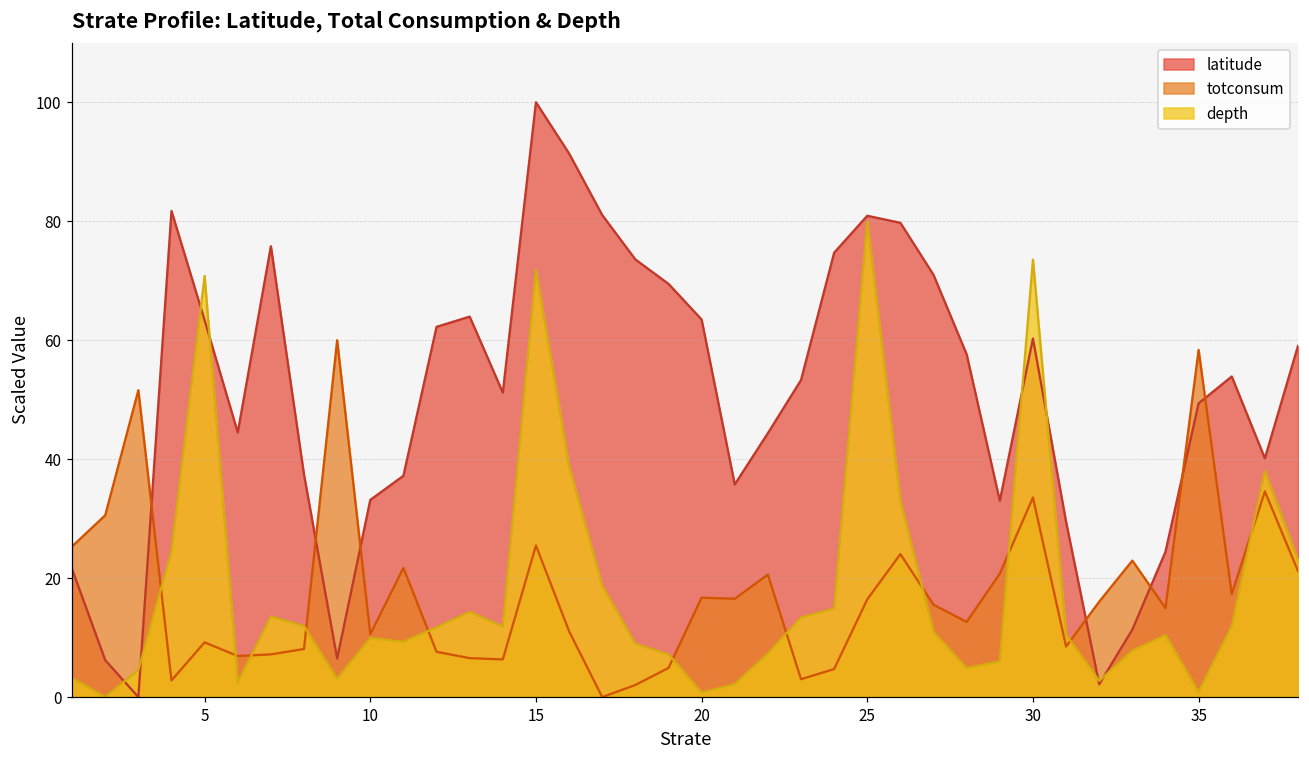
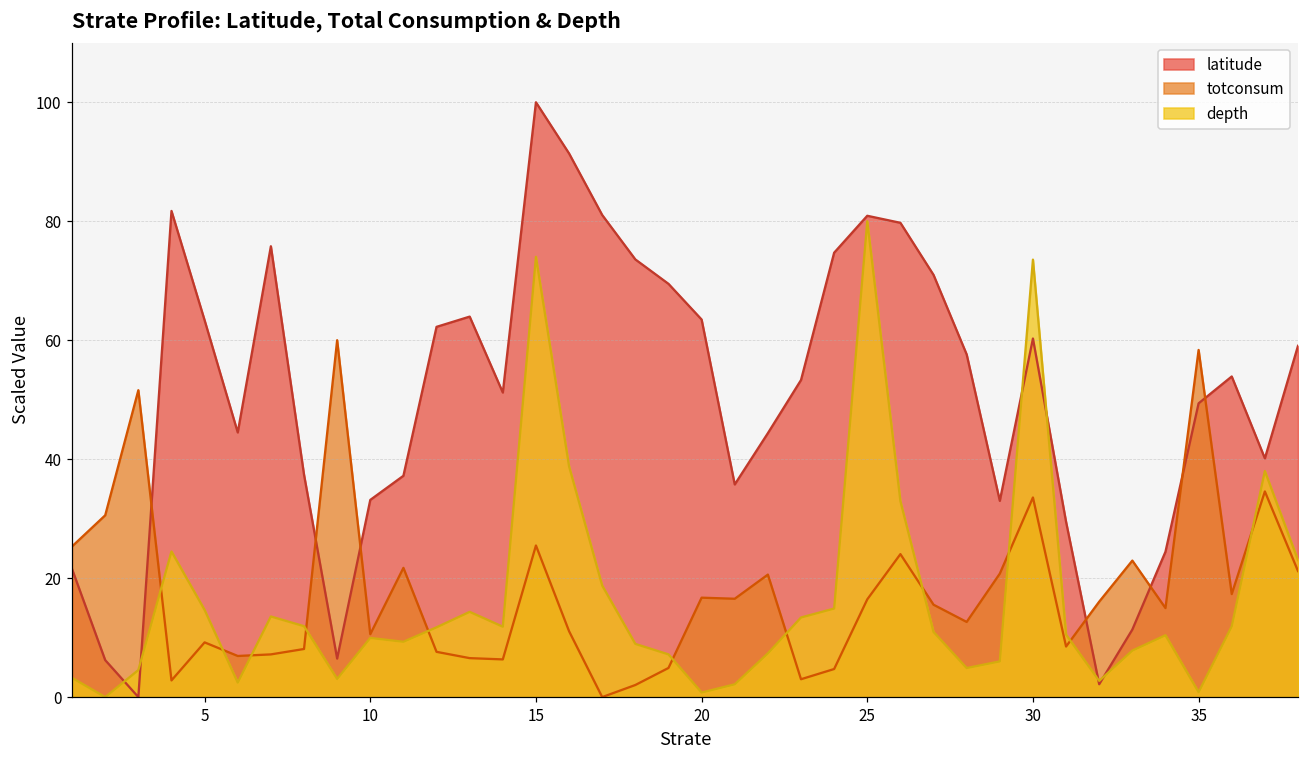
depth, 5: 71 -> 15
depth, 15: 72 -> 74
